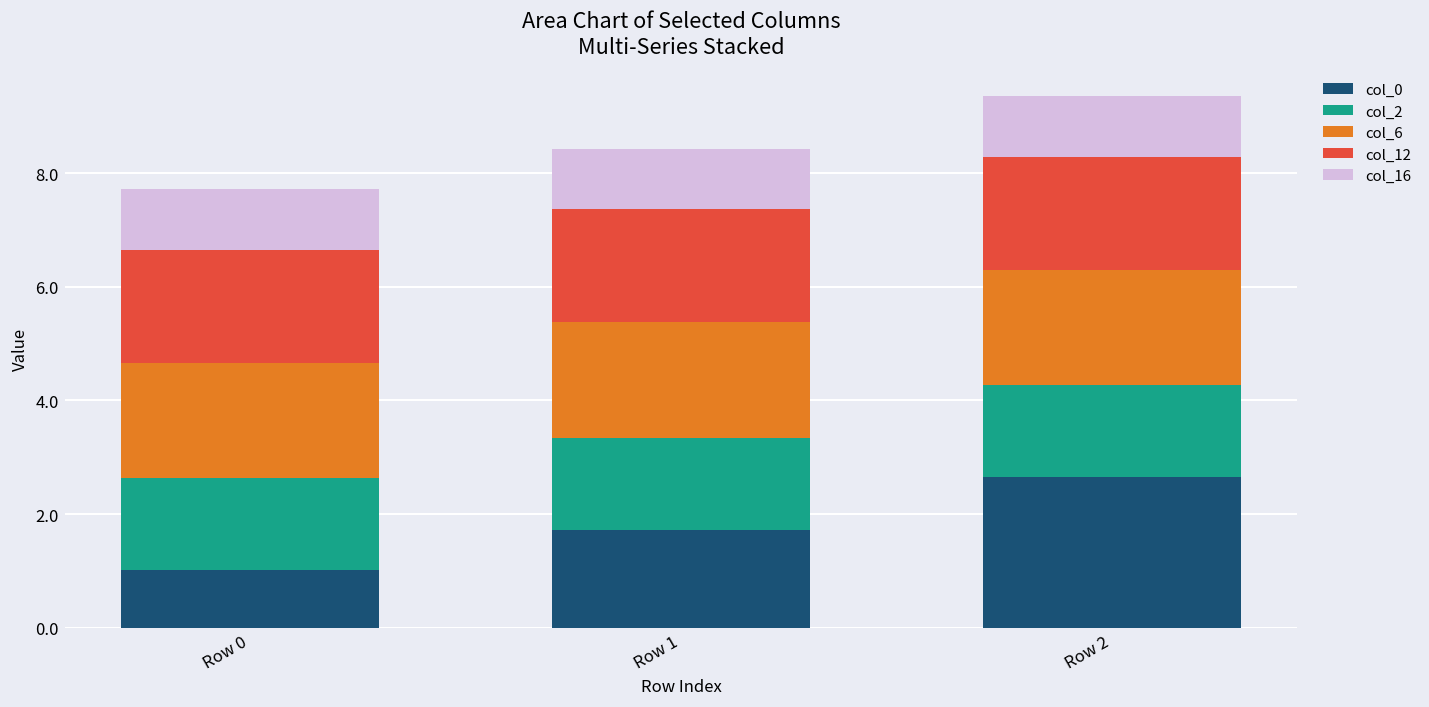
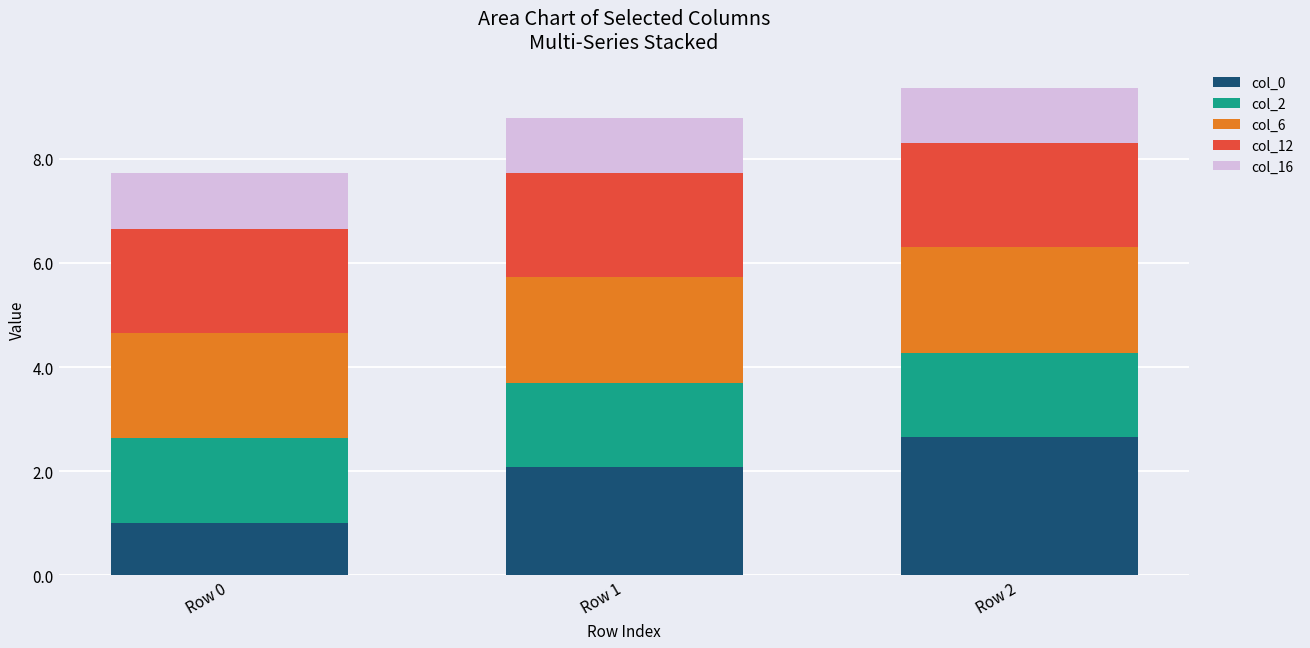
col_0, Row 1: 1.7 -> 2.1
